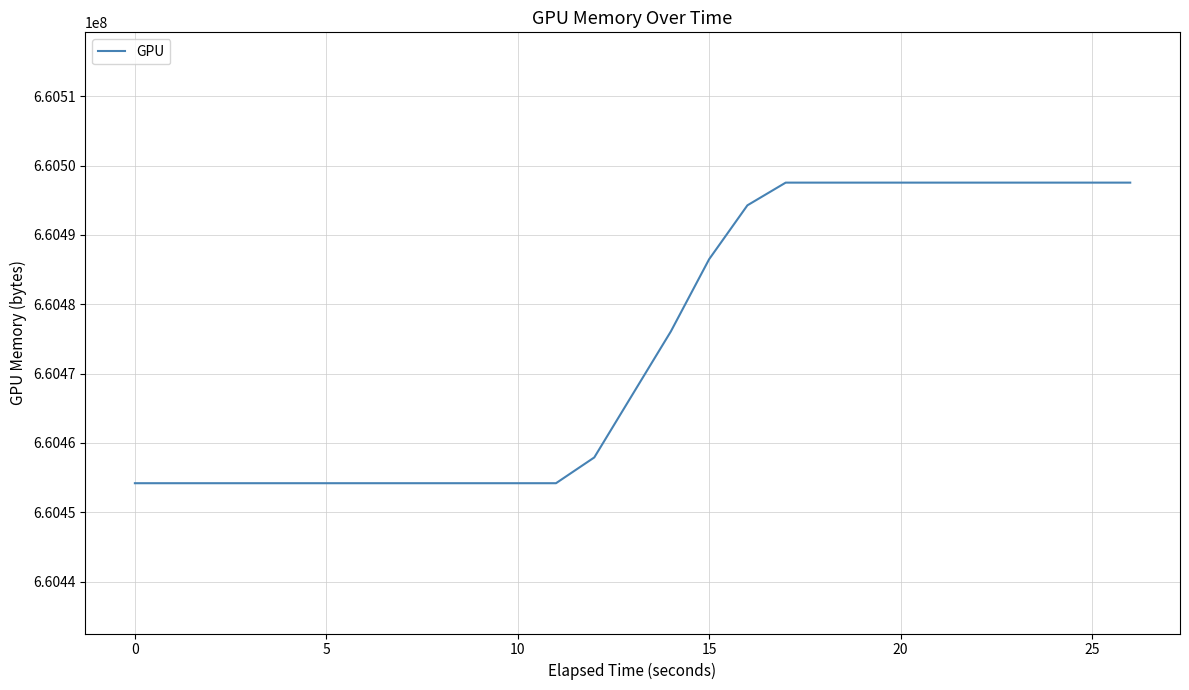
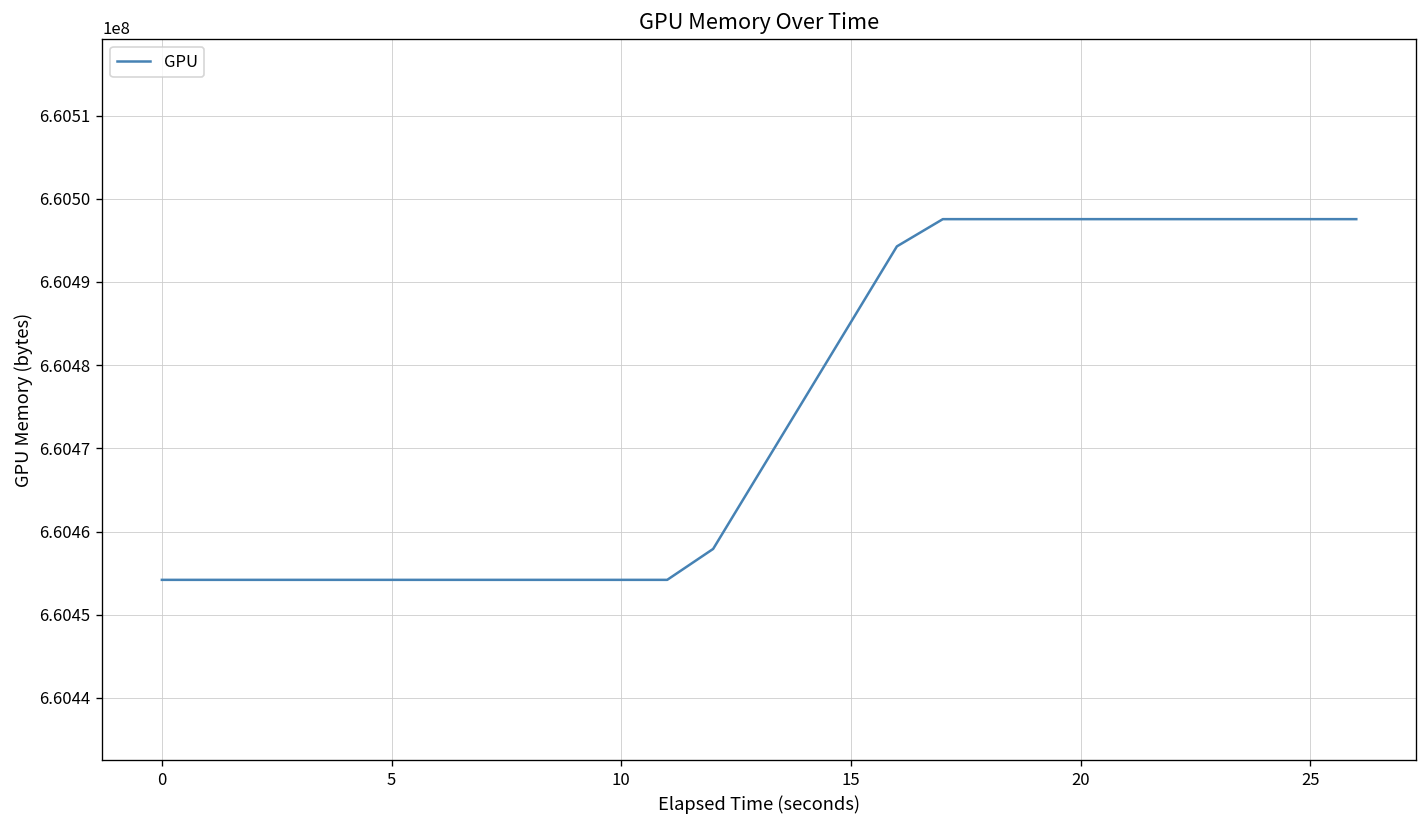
15: 660487000 -> 660485000
